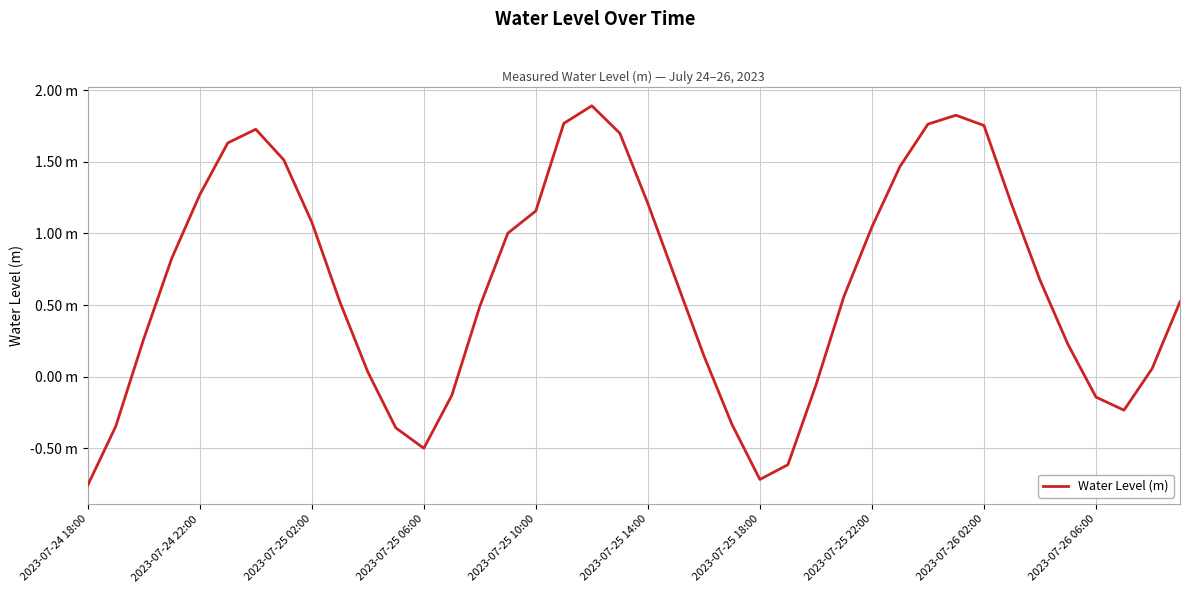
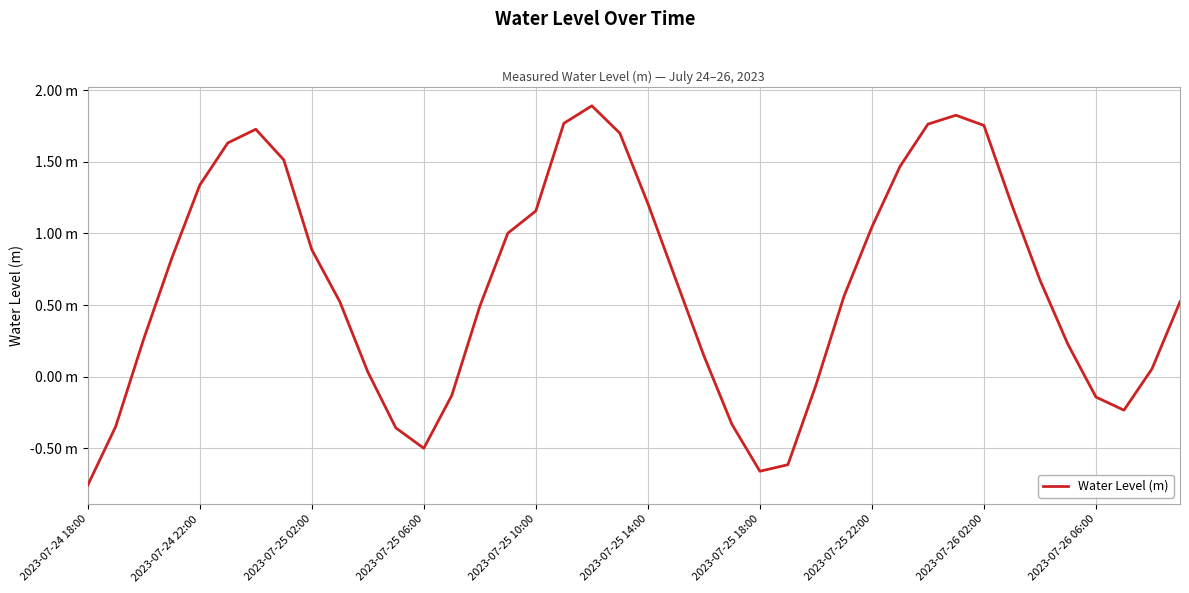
2023-07-24 22:00: 1.27 m -> 1.34 m
2023-07-25 02:00: 1.08 m -> 0.89 m
2023-07-25 18:00: -0.72 m -> -0.66 m
